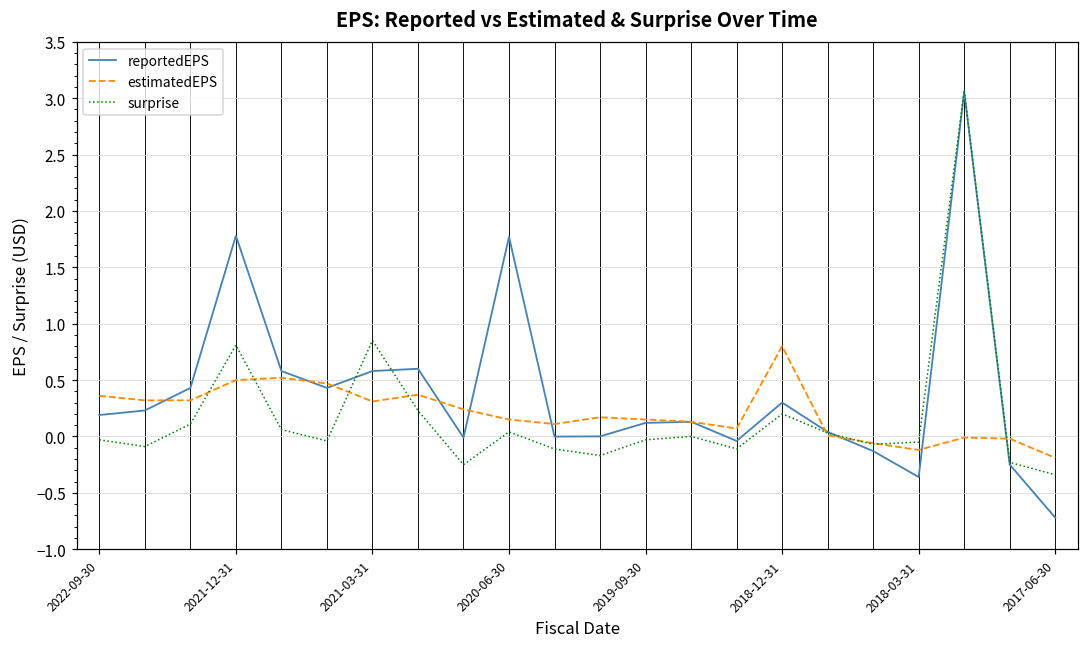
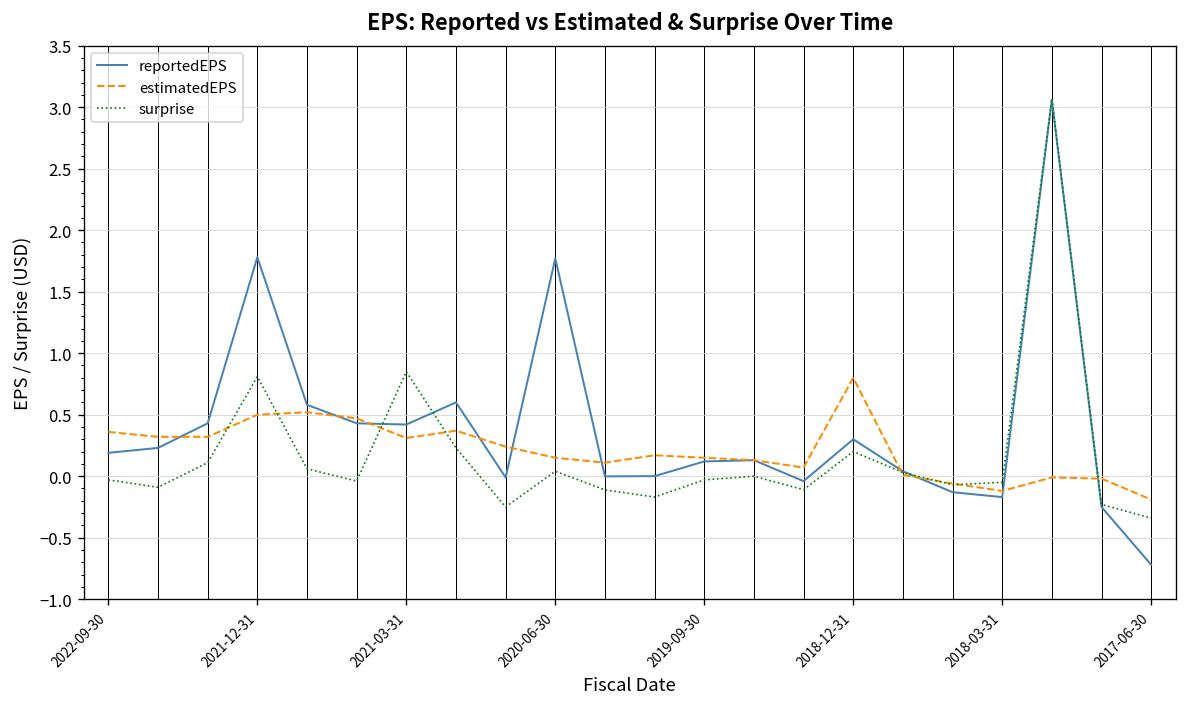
reportedEPS, 2021-03-31: 0.58 -> 0.42
reportedEPS, 2018-03-31: -0.36 -> -0.17
